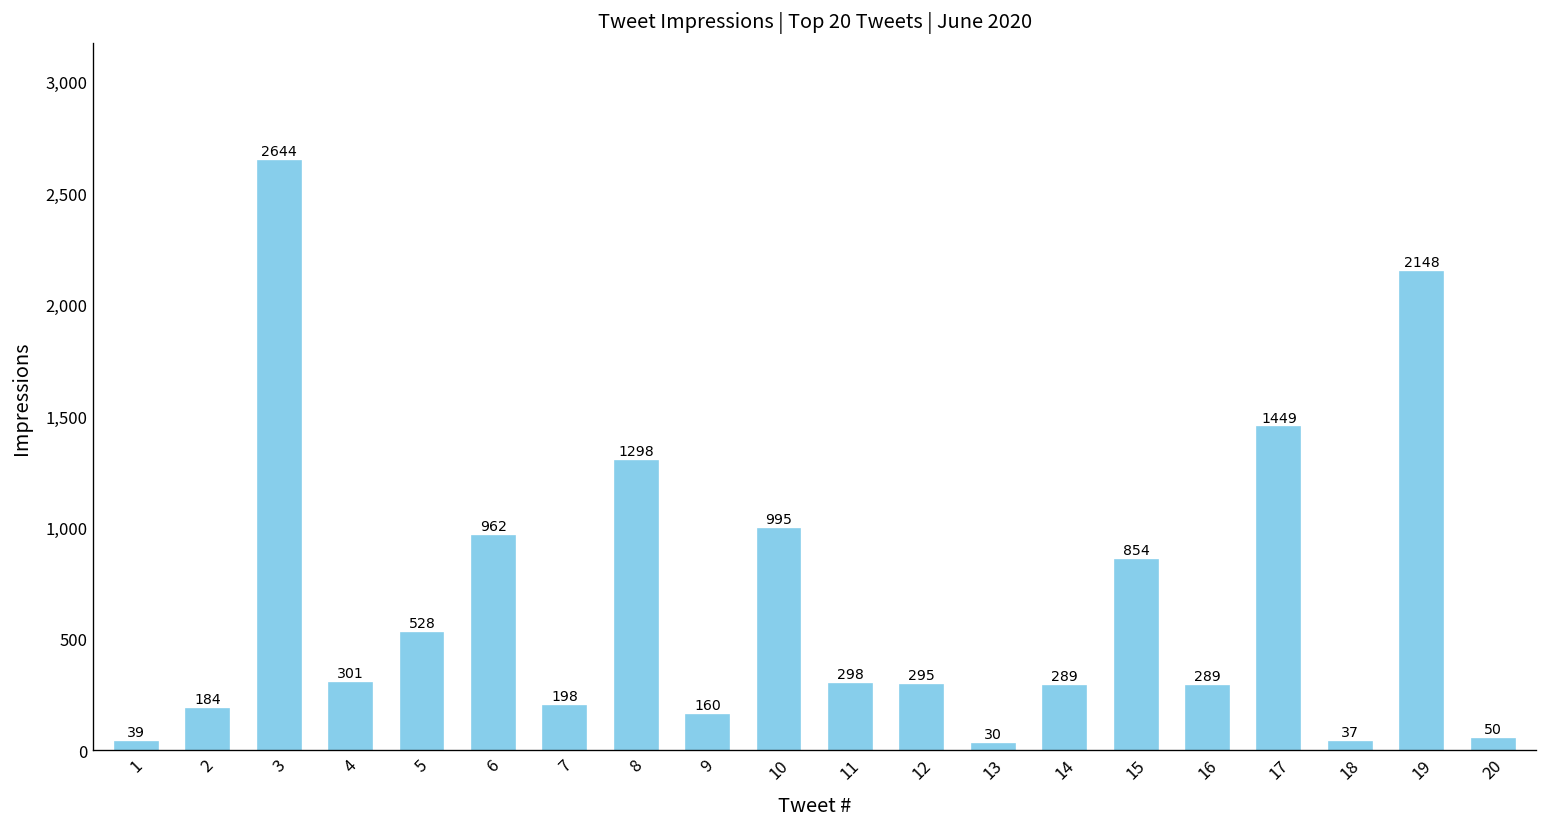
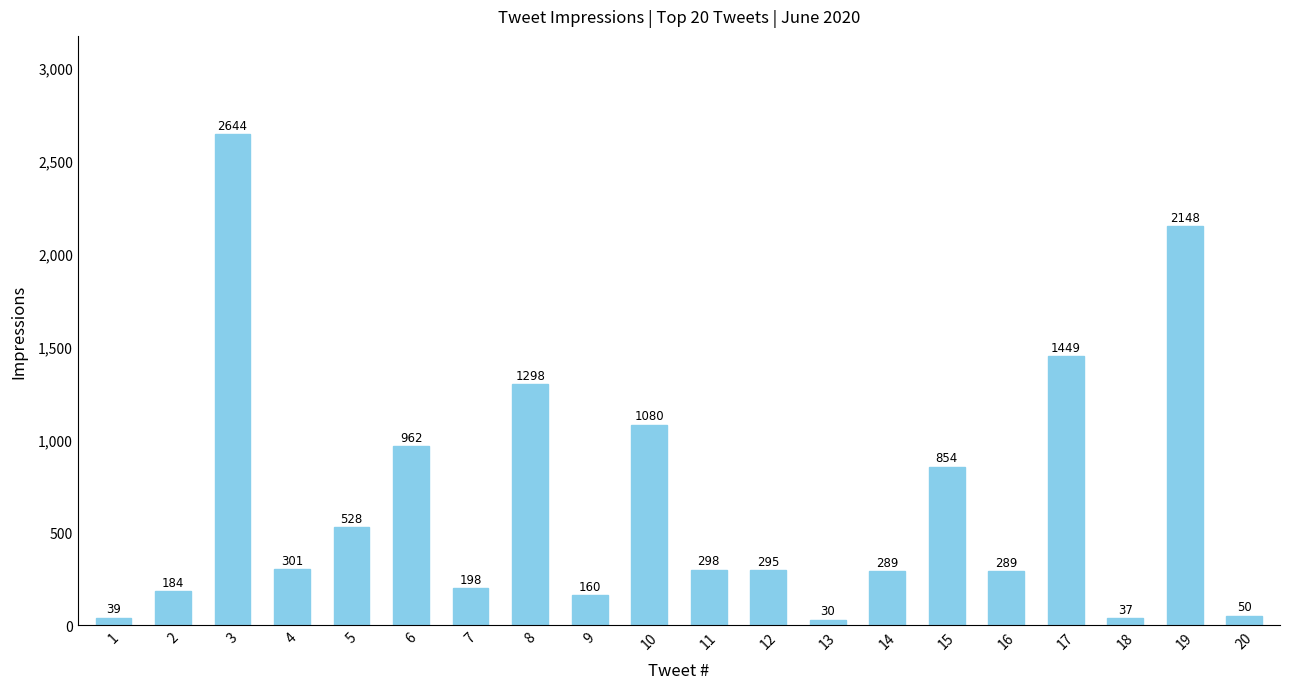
10: 995 -> 1080
